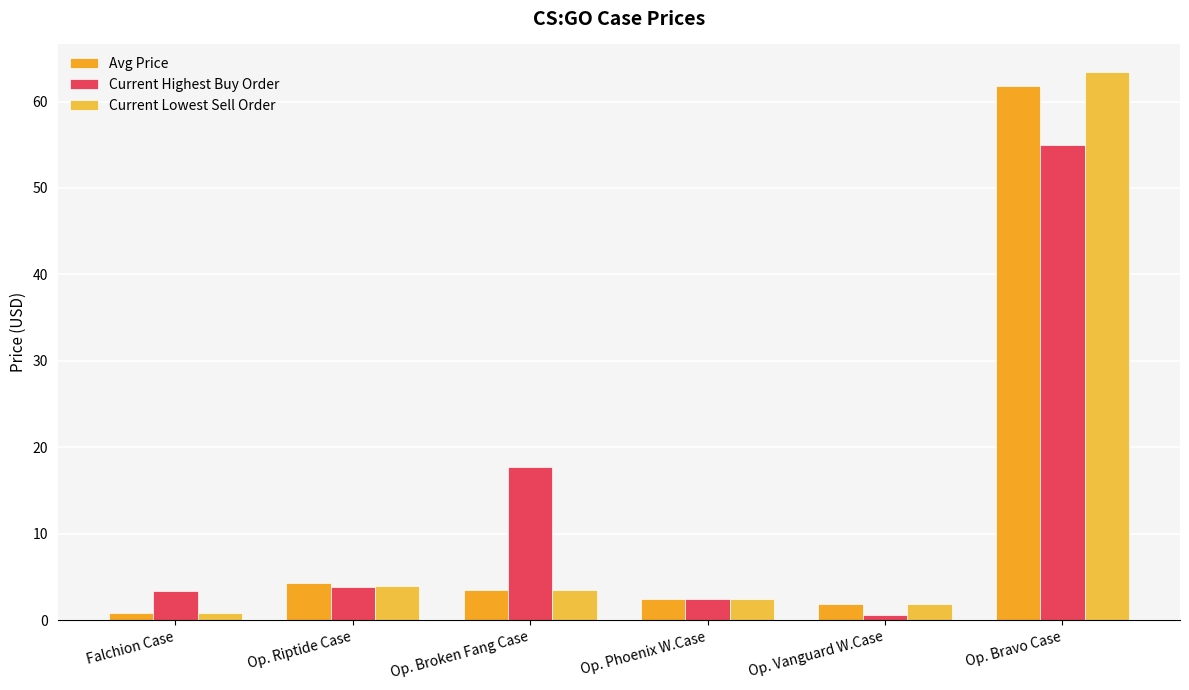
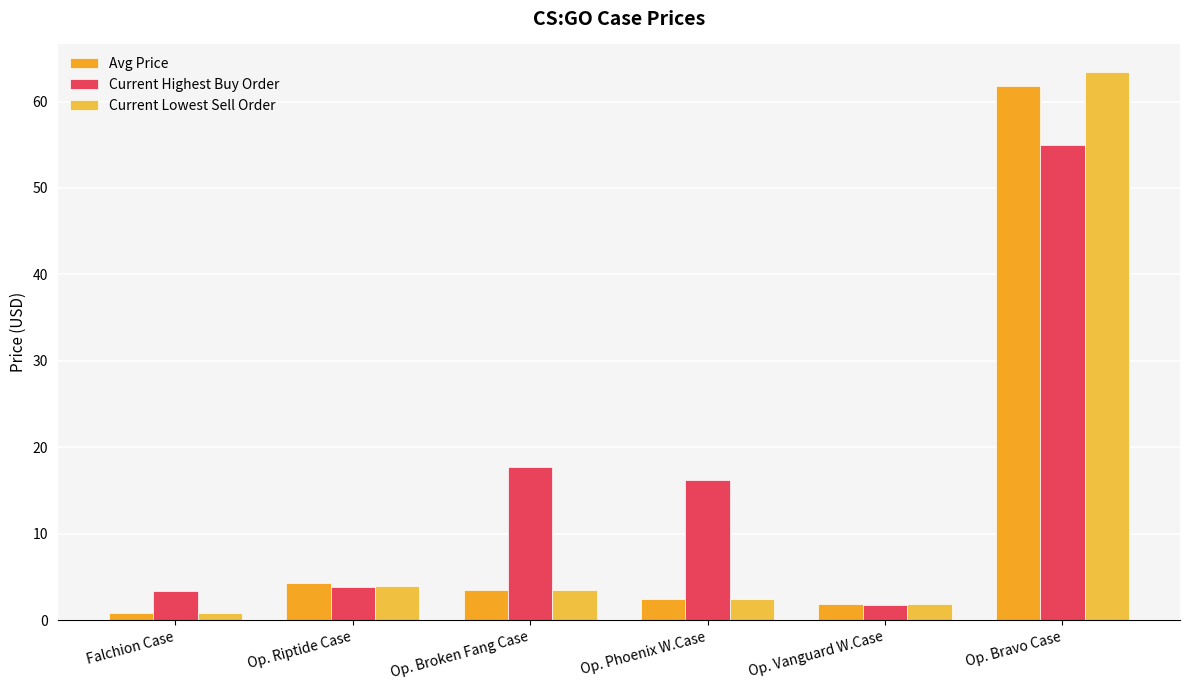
Current Highest Buy Order, Op. Phoenix W.Case: 2 -> 16
Current Highest Buy Order, Op. Vanguard W.Case: 1 -> 2
